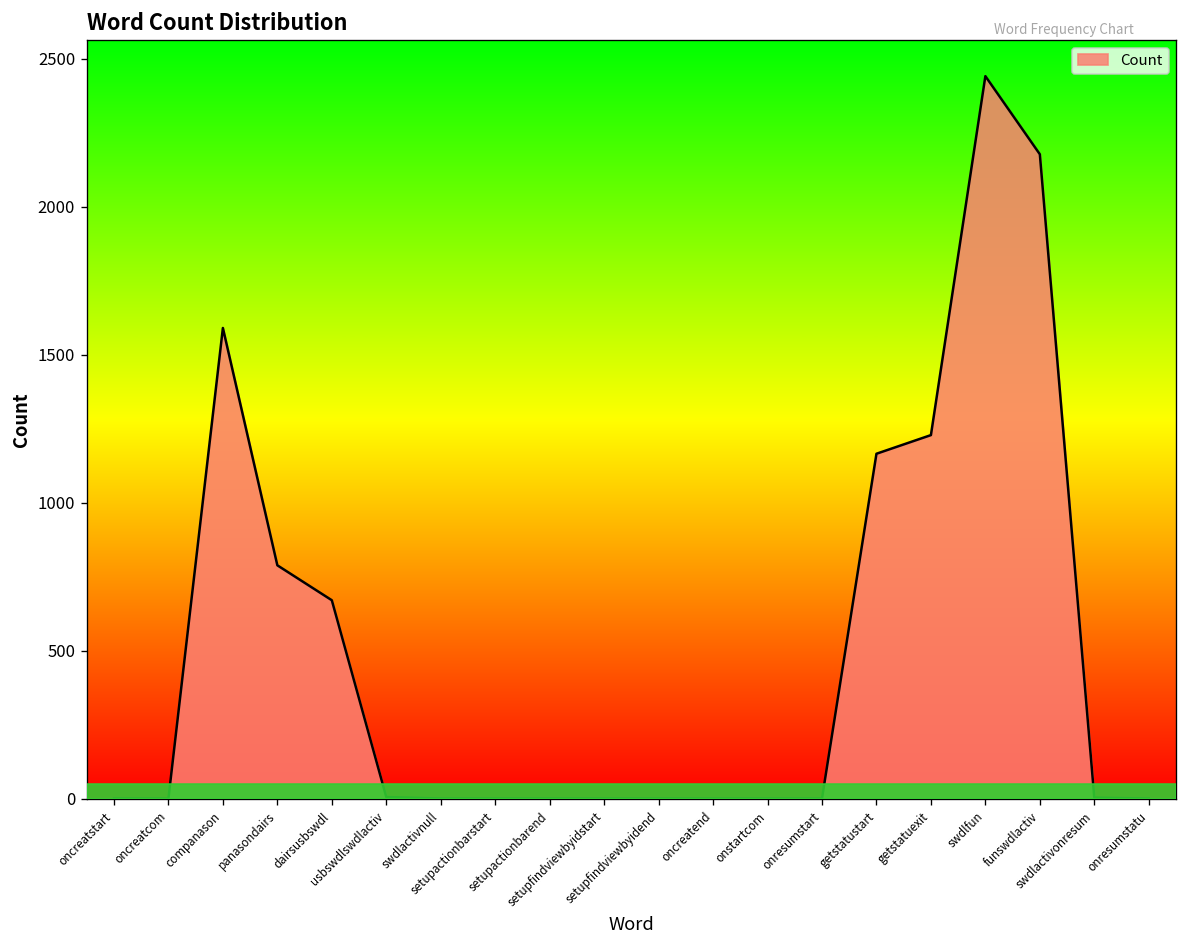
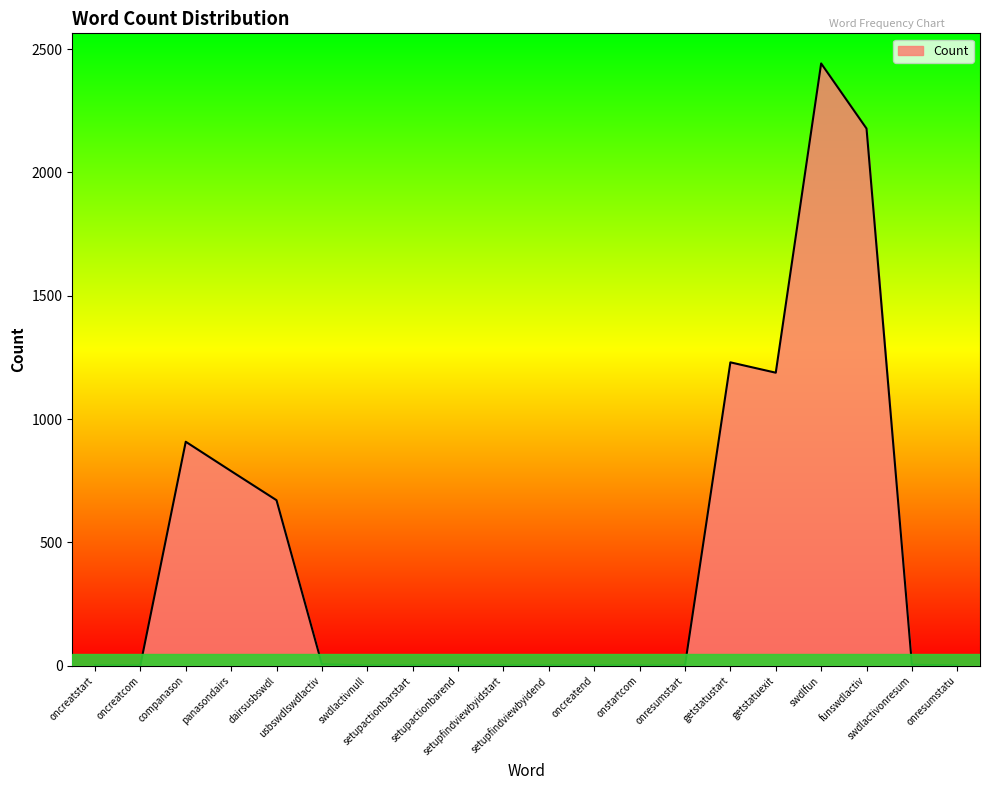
companason: 1590 -> 910
getstatustart: 1170 -> 1230
getstatuexit: 1230 -> 1190
